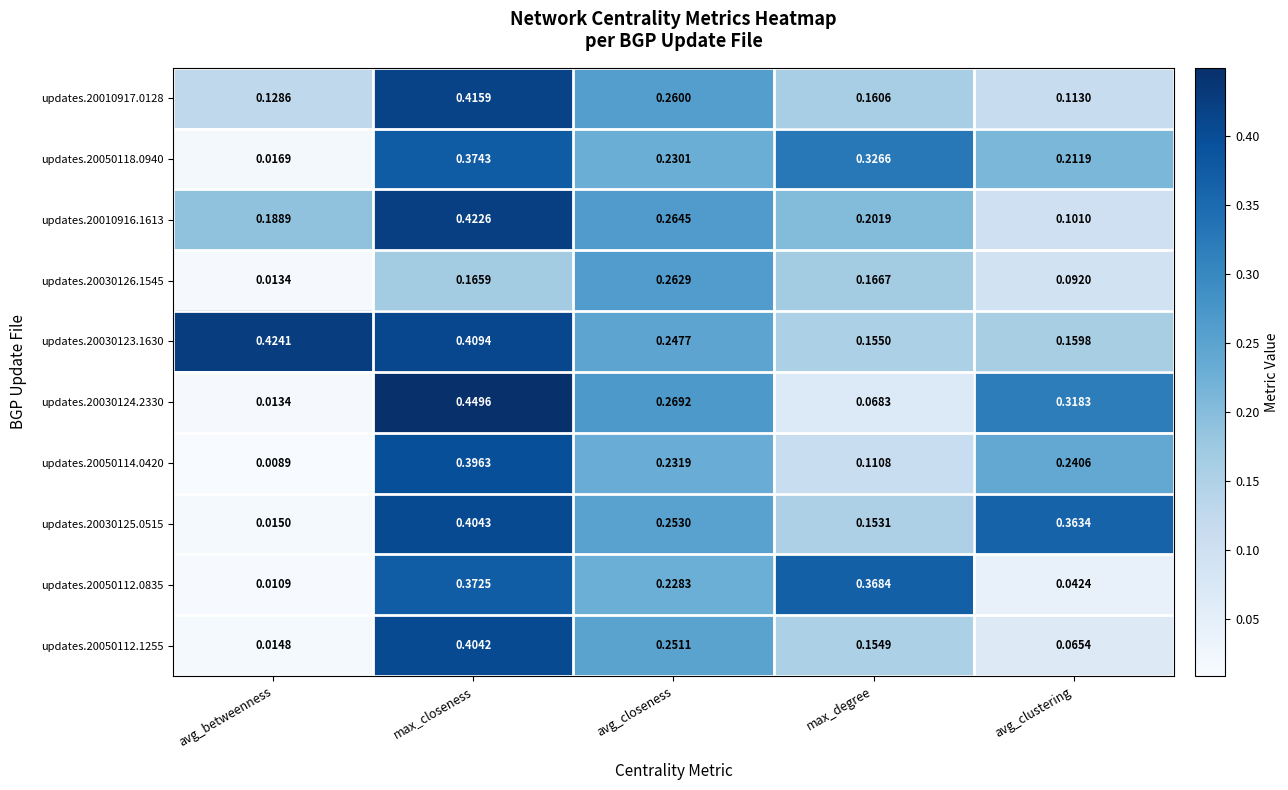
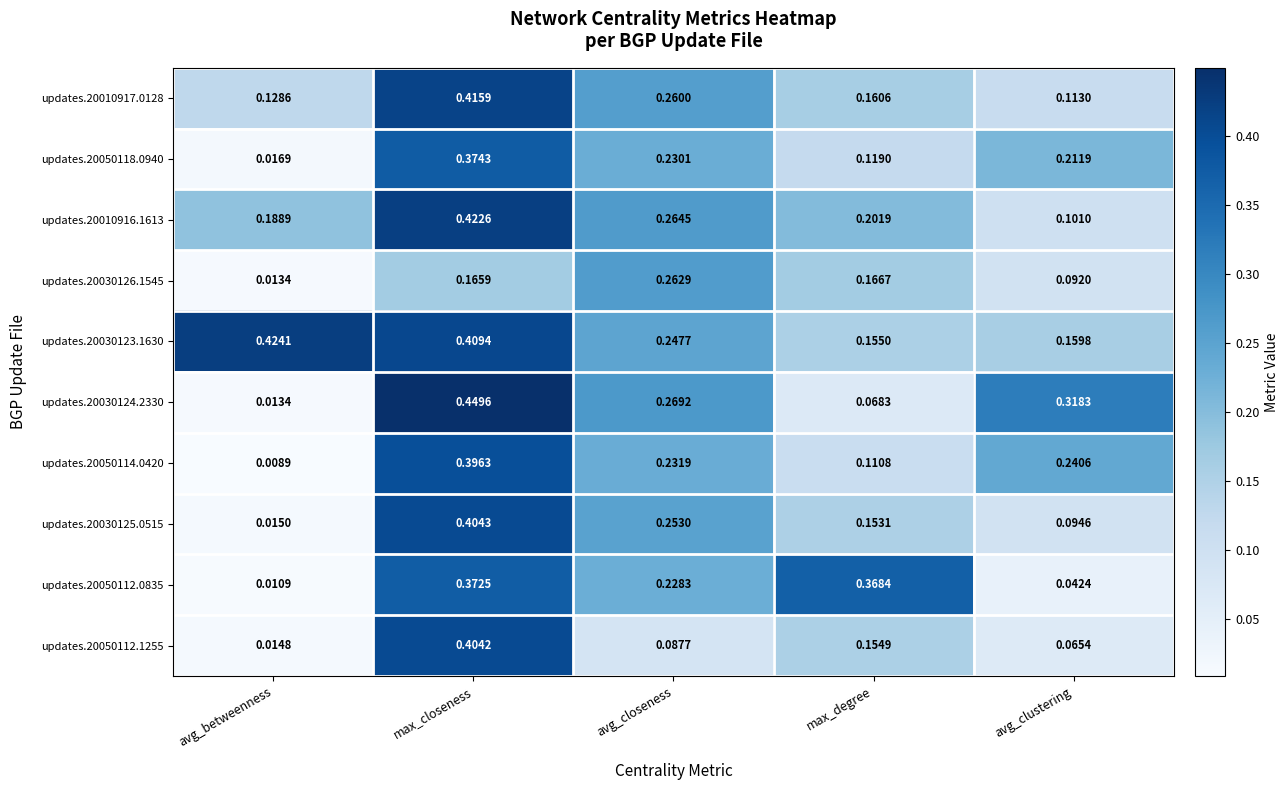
updates.20050118.0940, max_degree: 0.3266 -> 0.1190
updates.20030125.0515, avg_clustering: 0.3634 -> 0.0946
updates.20050112.1255, avg_closeness: 0.2511 -> 0.0877
